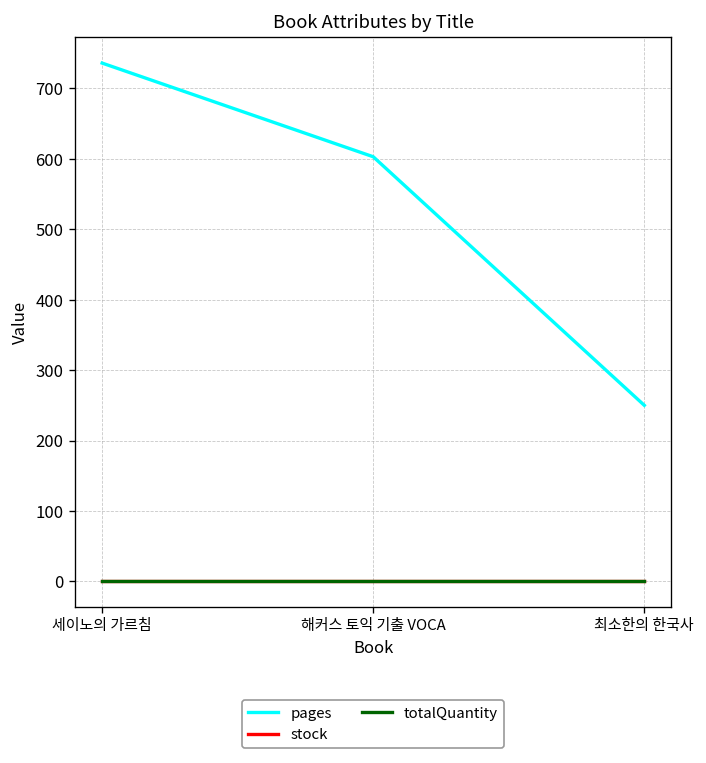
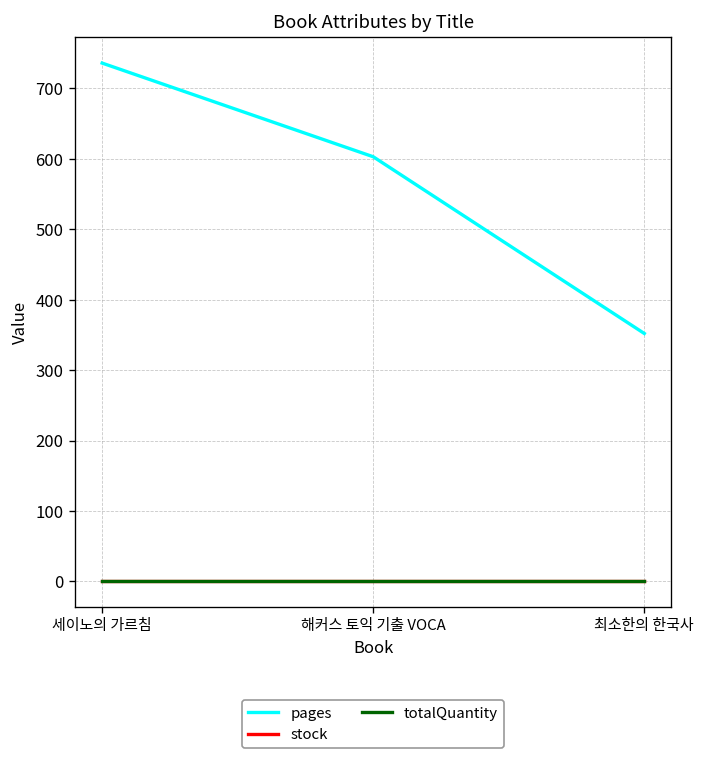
pages, 최소한의 한국사: 250 -> 350
